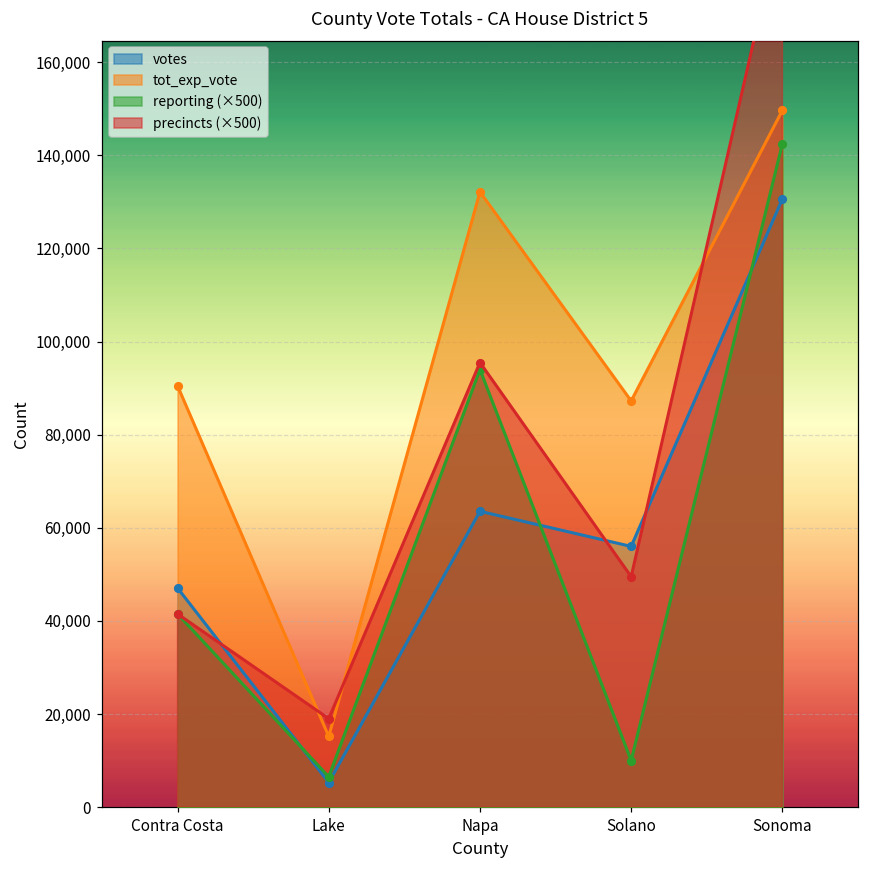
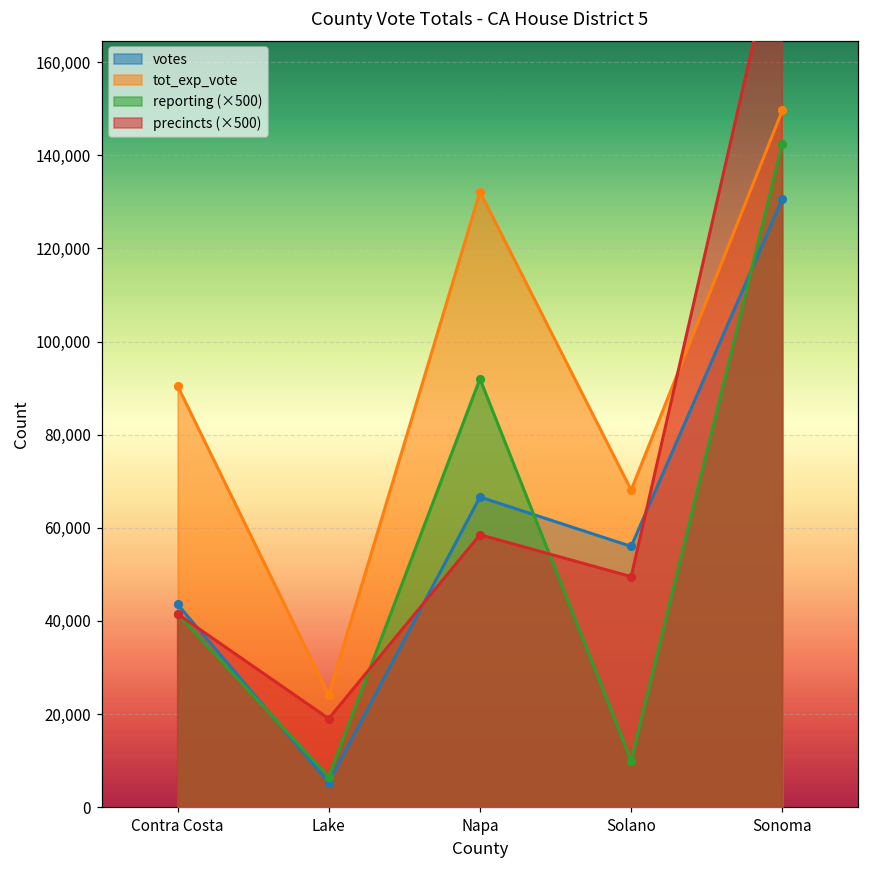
votes, Contra Costa: 47,000 -> 44,000
tot_exp_vote, Lake: 15,000 -> 24,000
votes, Napa: 64,000 -> 67,000
reporting (×500), Napa: 94,000 -> 92,000
precincts (×500), Napa: 96,000 -> 59,000
tot_exp_vote, Solano: 87,000 -> 68,000
